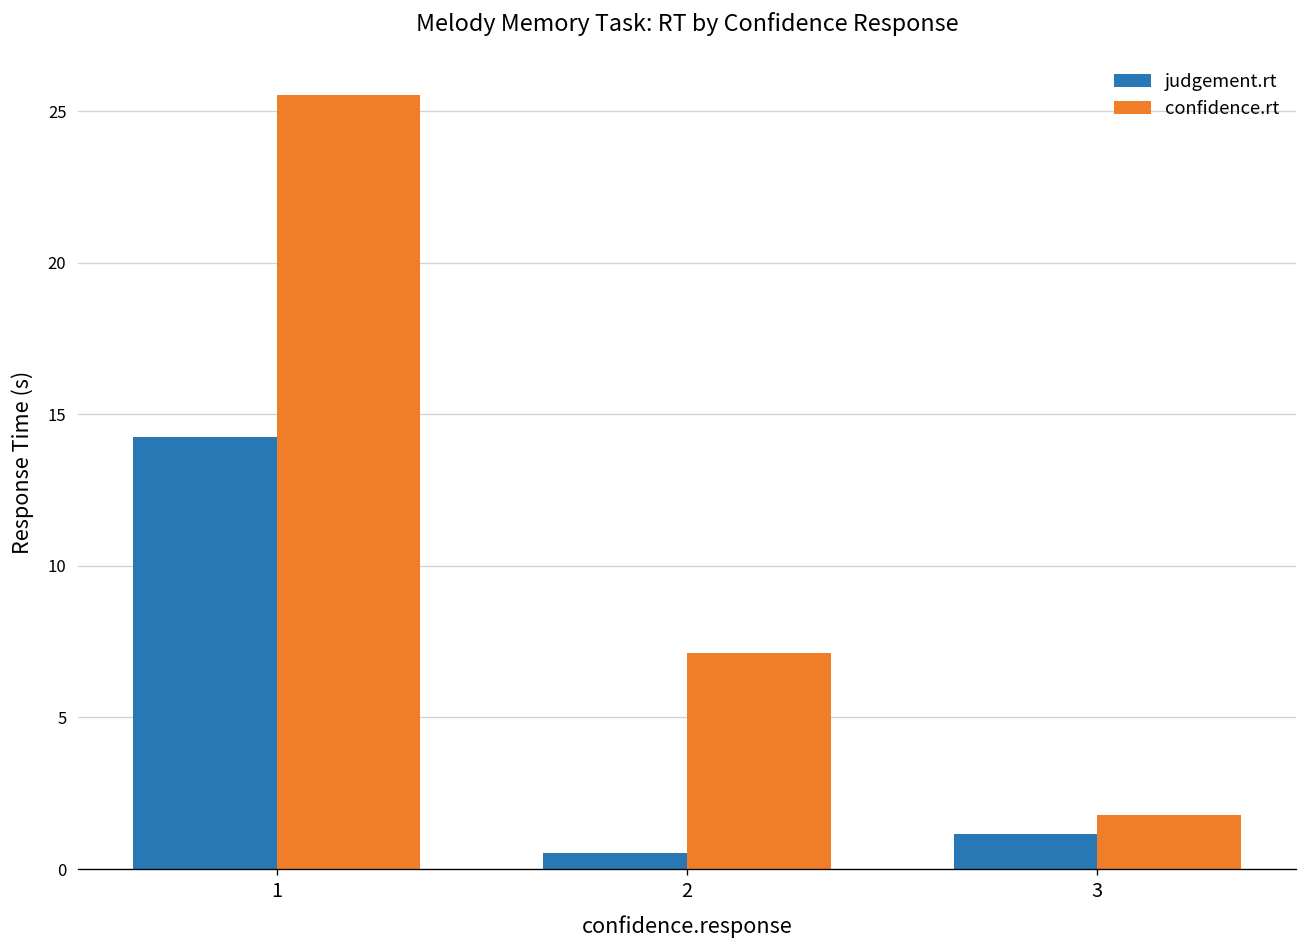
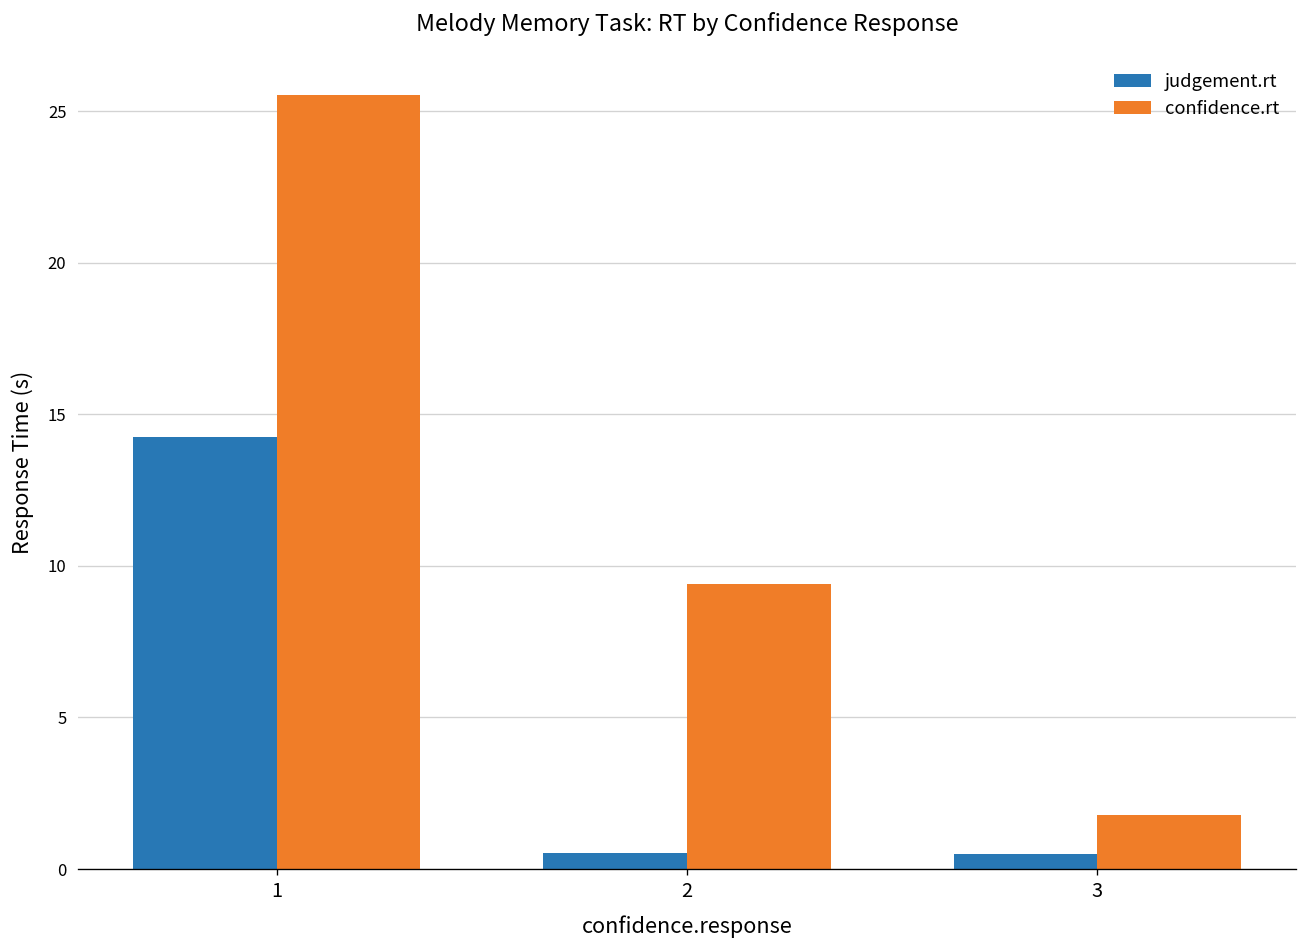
confidence.rt, 2: 7.1 -> 9.4
judgement.rt, 3: 1.2 -> 0.5
